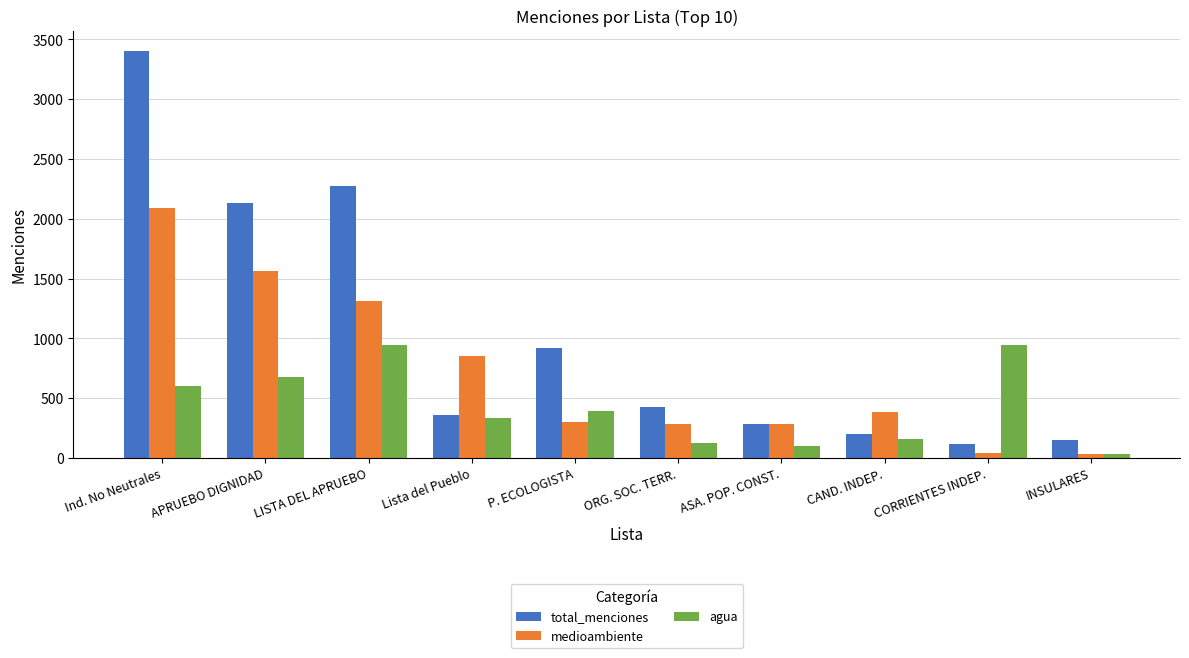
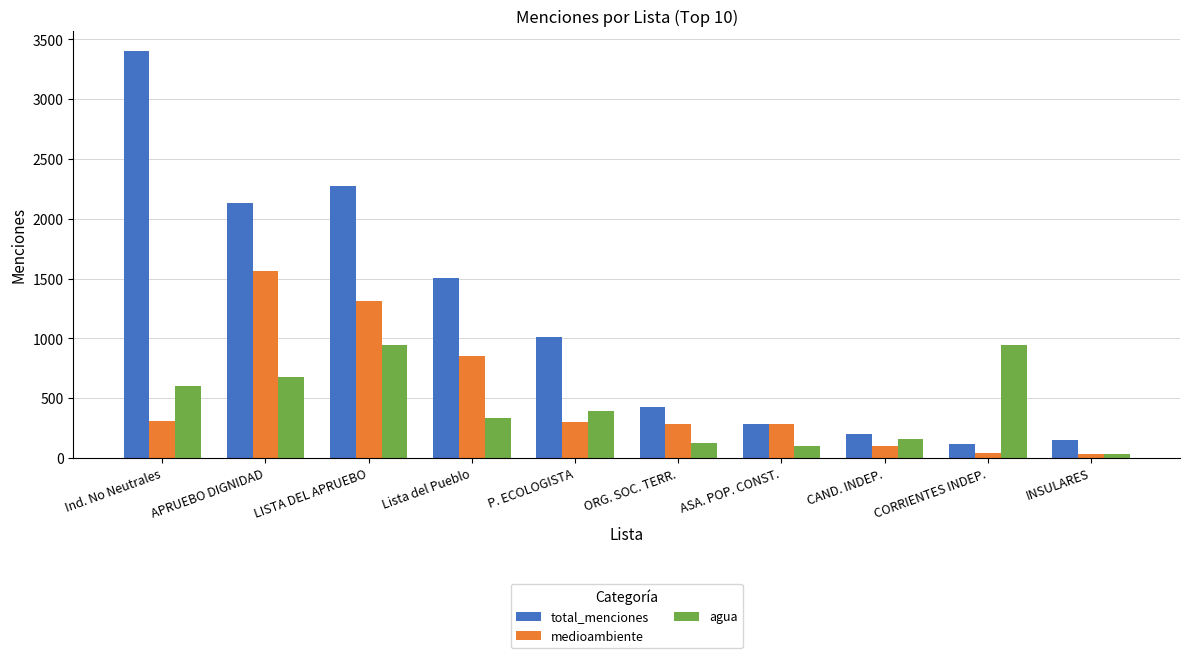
medioambiente, Ind. No Neutrales: 2090 -> 310
total_menciones, Lista del Pueblo: 360 -> 1500
total_menciones, P. ECOLOGISTA: 920 -> 1010
medioambiente, CAND. INDEP.: 390 -> 100
